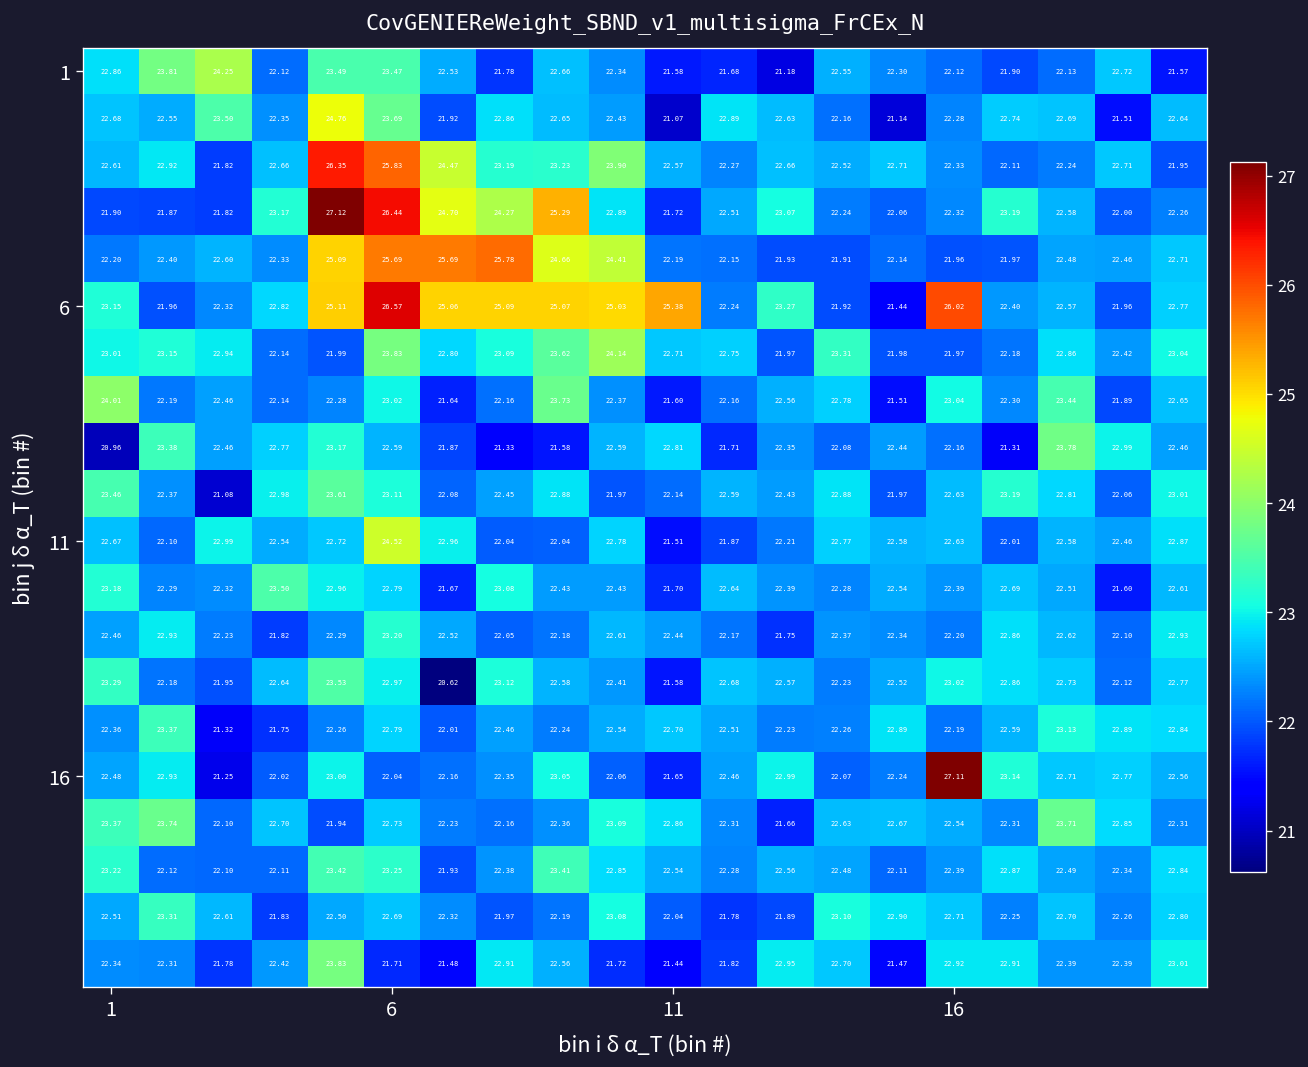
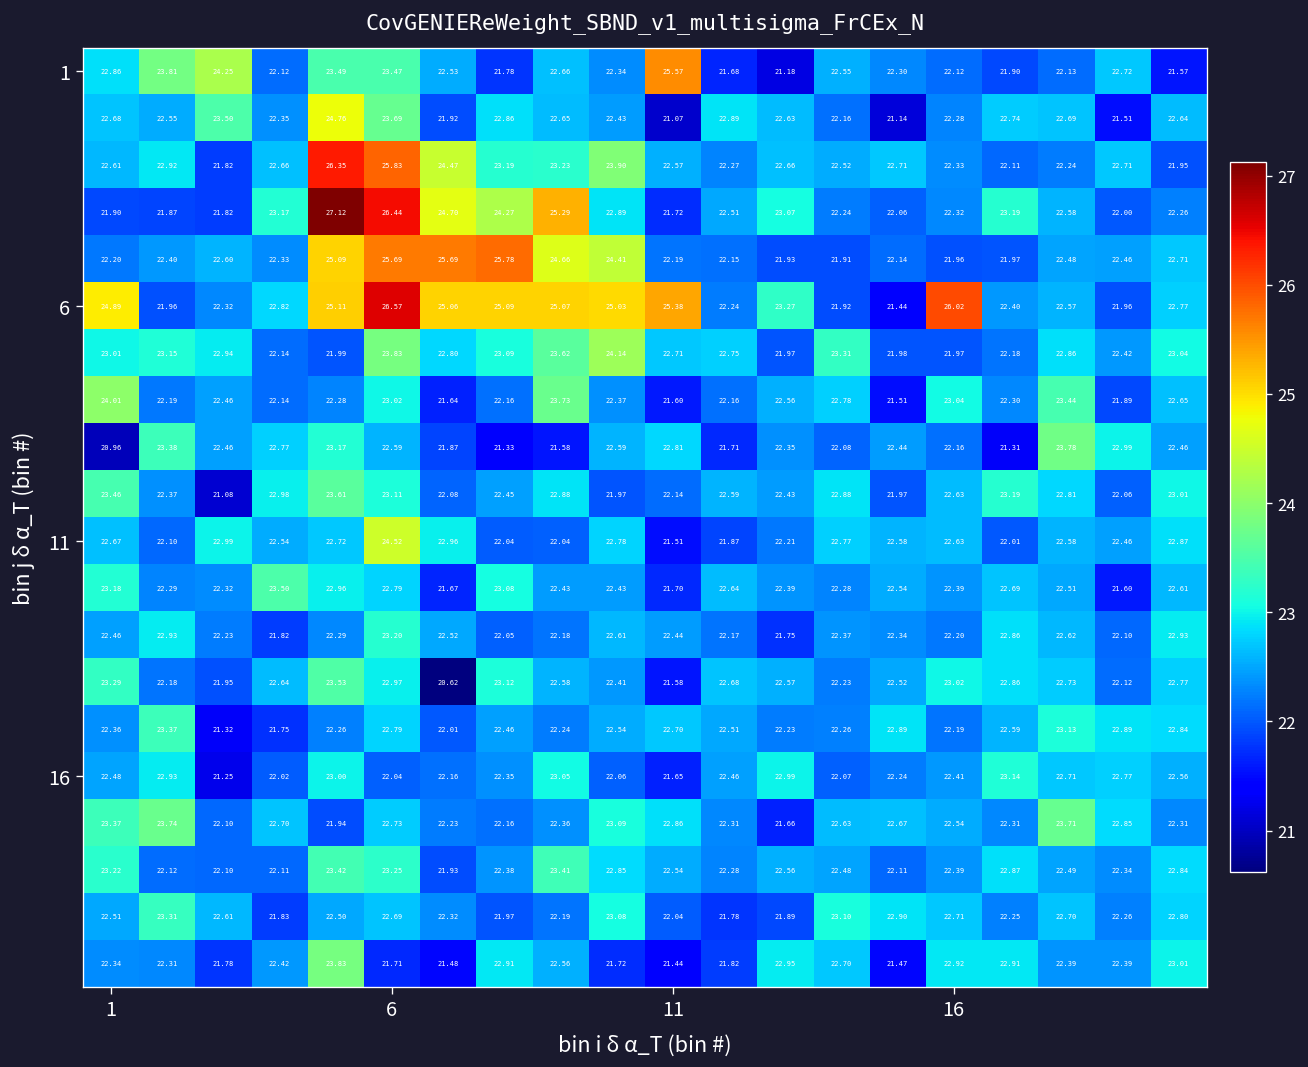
1, 11: 21.58 -> 25.57
6, 1: 23.15 -> 24.89
16, 16: 27.11 -> 22.41
